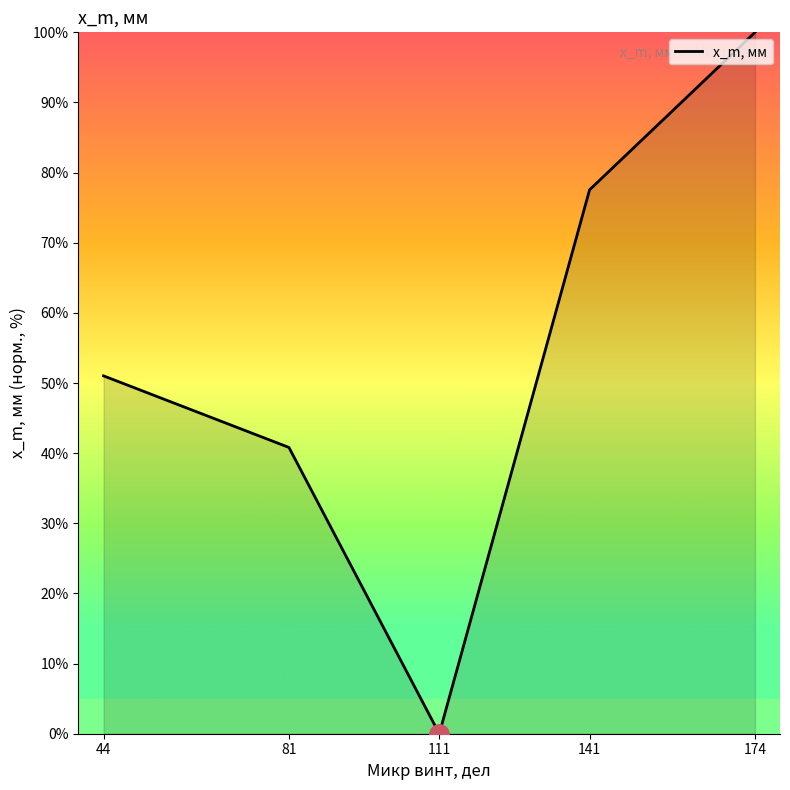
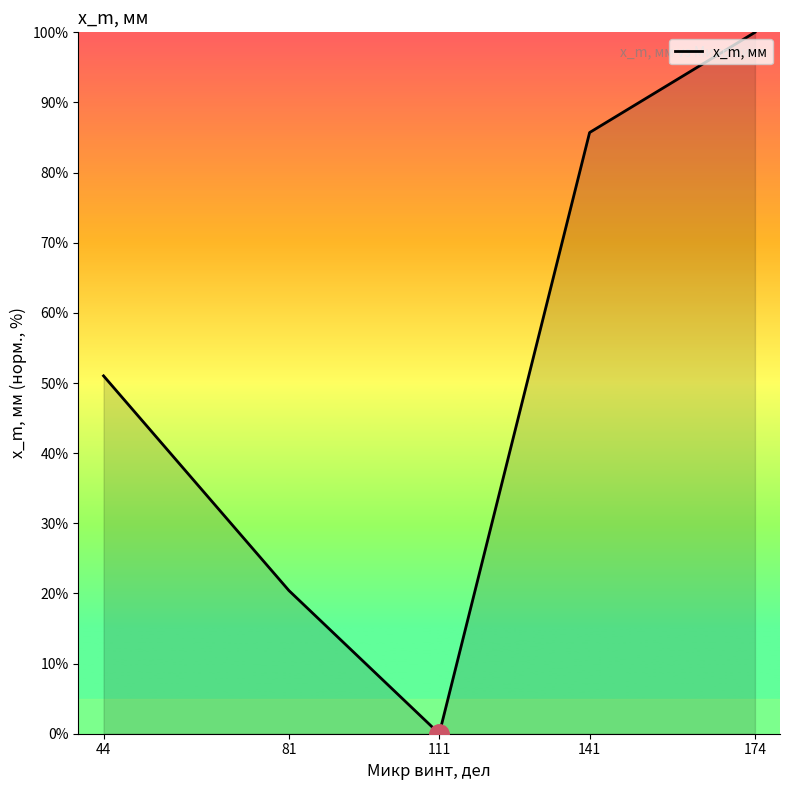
x_m, мм, 81: 41% -> 20%
x_m, мм, 141: 78% -> 86%
